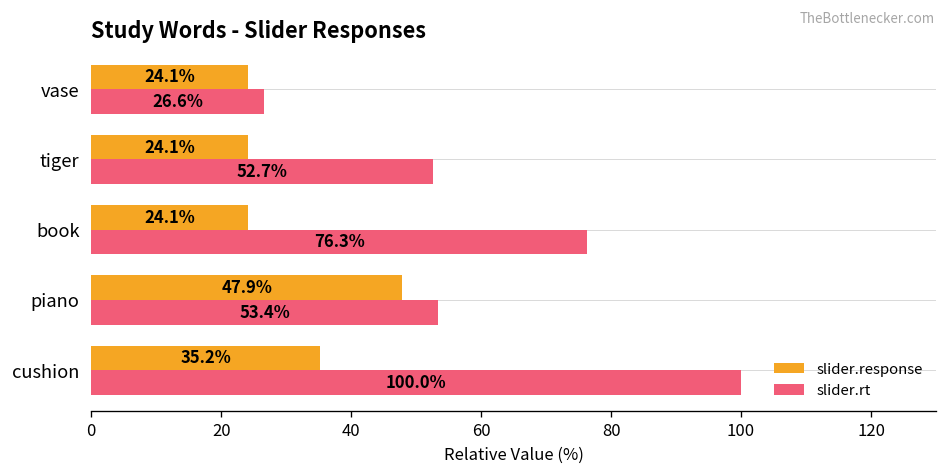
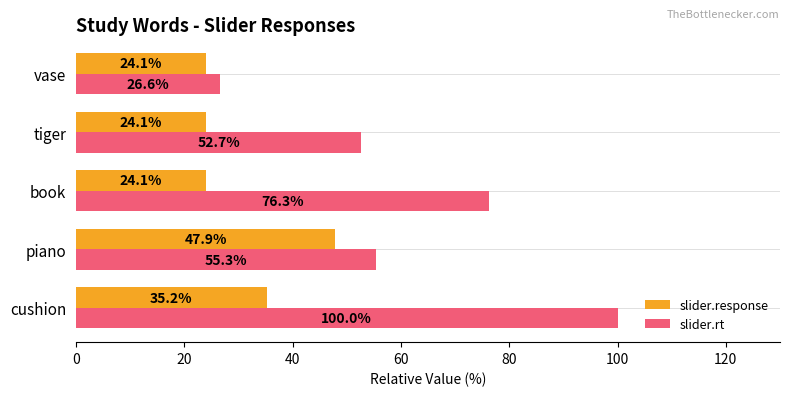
slider.rt, piano: 53.4% -> 55.3%
